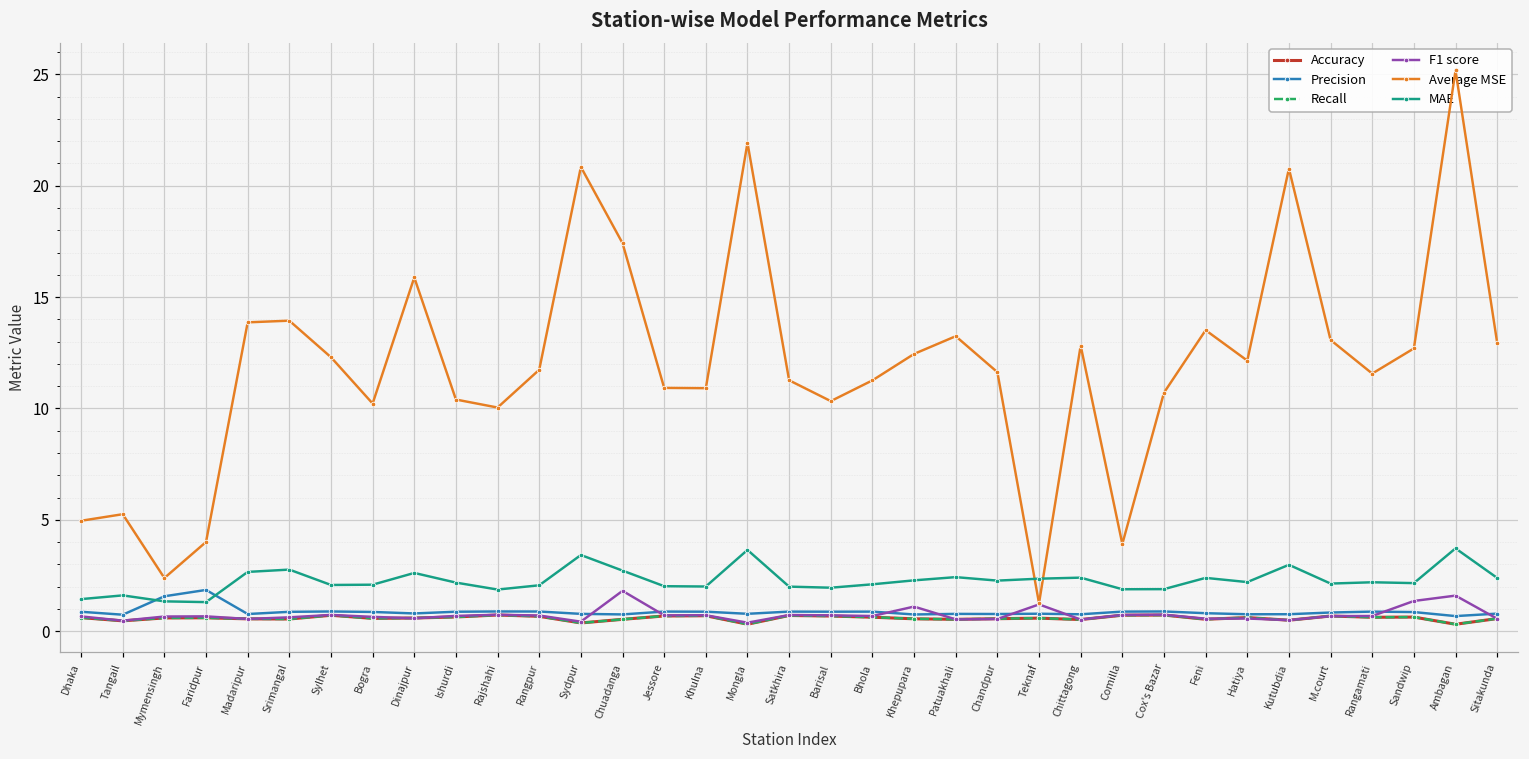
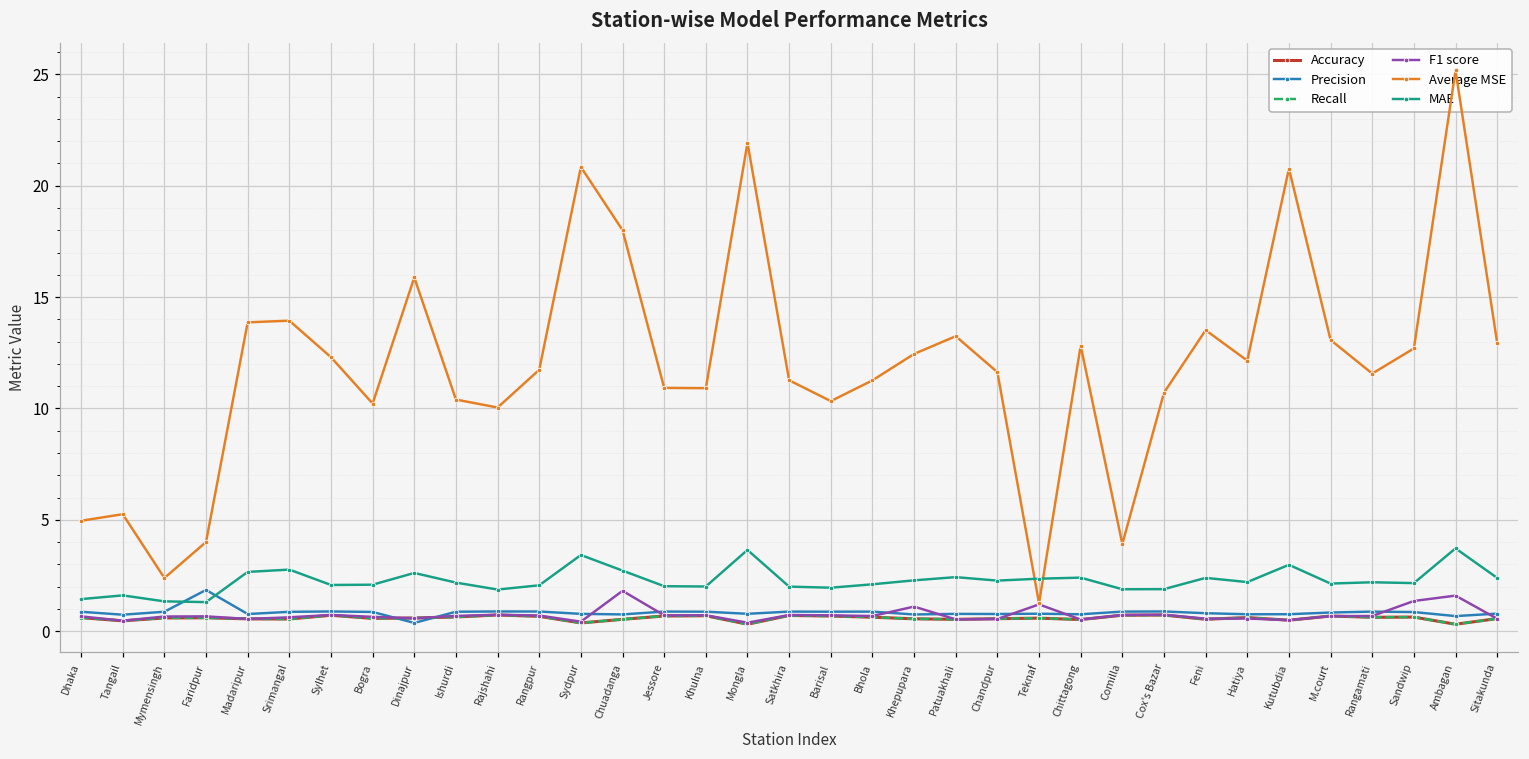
Precision, Mymensingh: 1.6 -> 0.9
Precision, Dinajpur: 0.8 -> 0.4
Average MSE, Chuadanga: 17.4 -> 18.0
